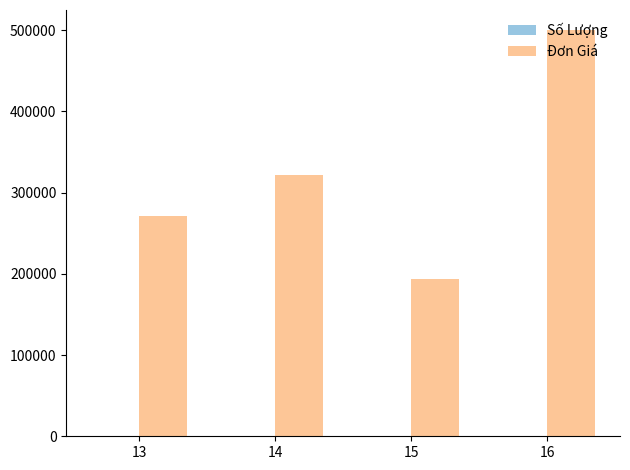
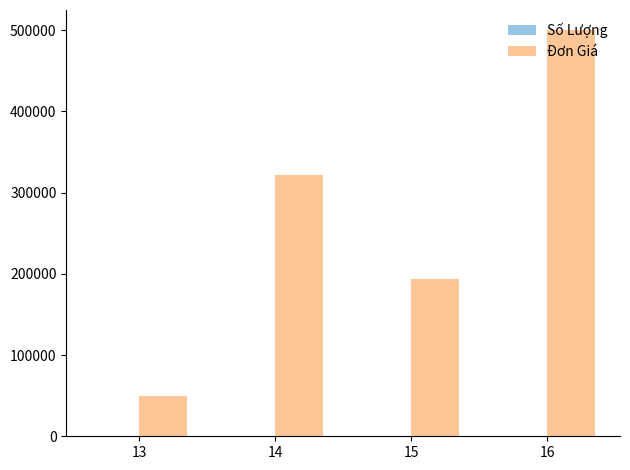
Đơn Giá, 13: 270000 -> 50000
